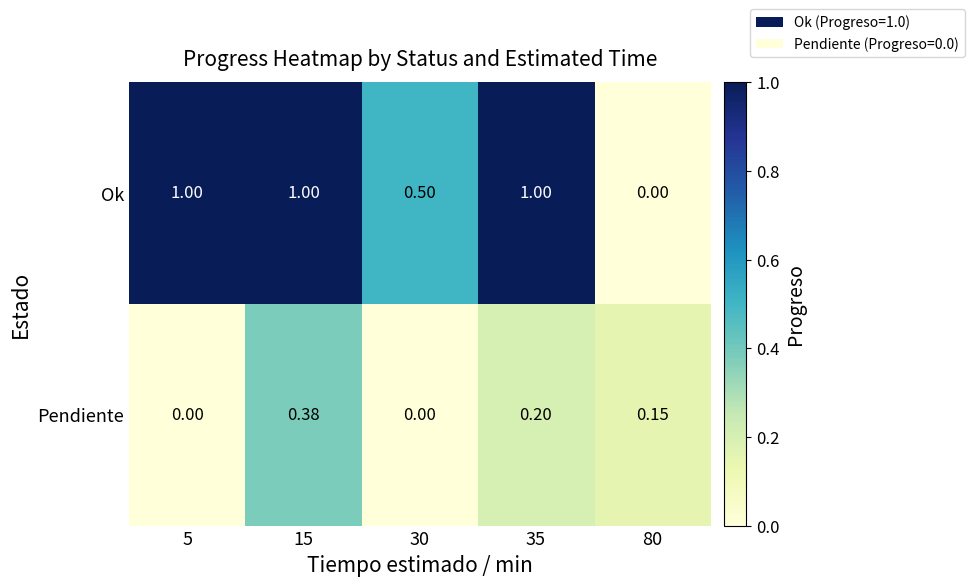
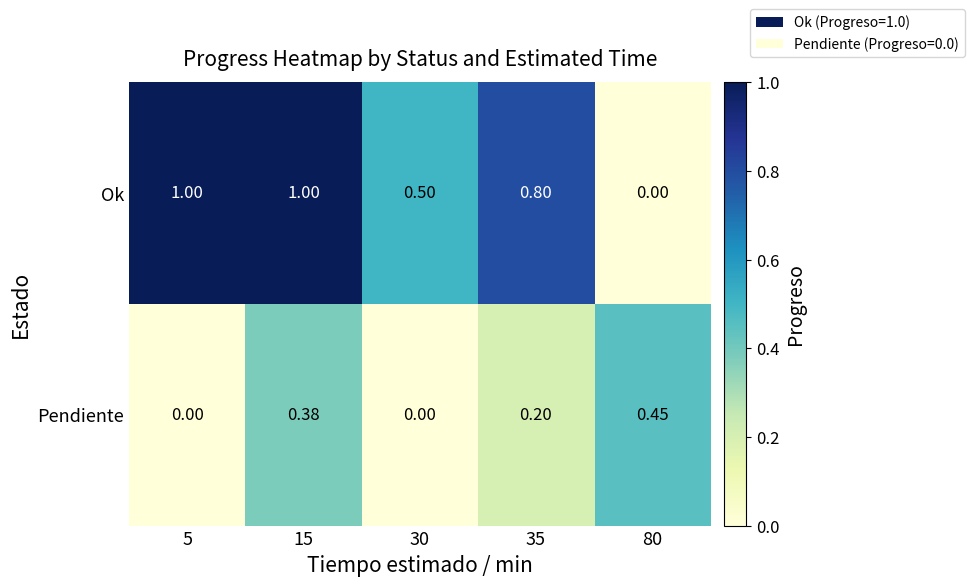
Ok, 35: 1.00 -> 0.80
Pendiente, 80: 0.15 -> 0.45
